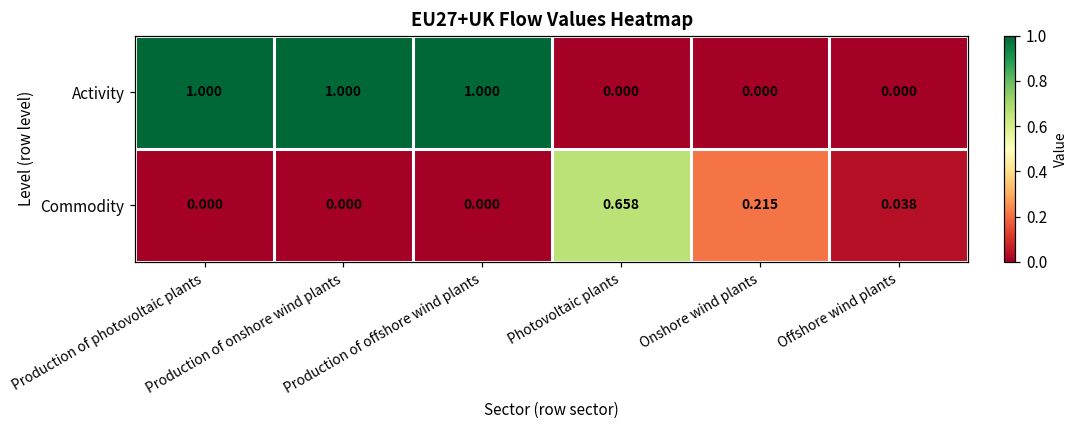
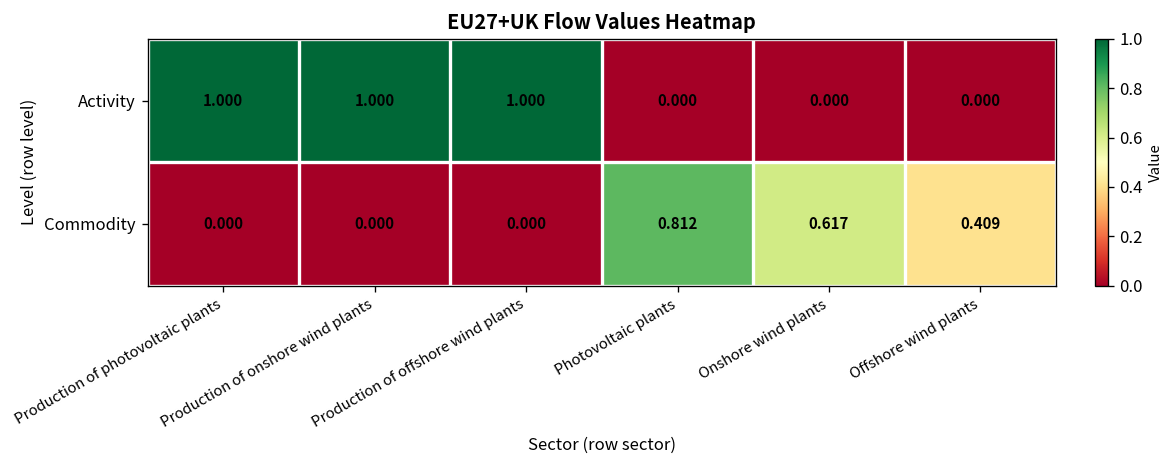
Commodity, Photovoltaic plants: 0.658 -> 0.812
Commodity, Onshore wind plants: 0.215 -> 0.617
Commodity, Offshore wind plants: 0.038 -> 0.409
